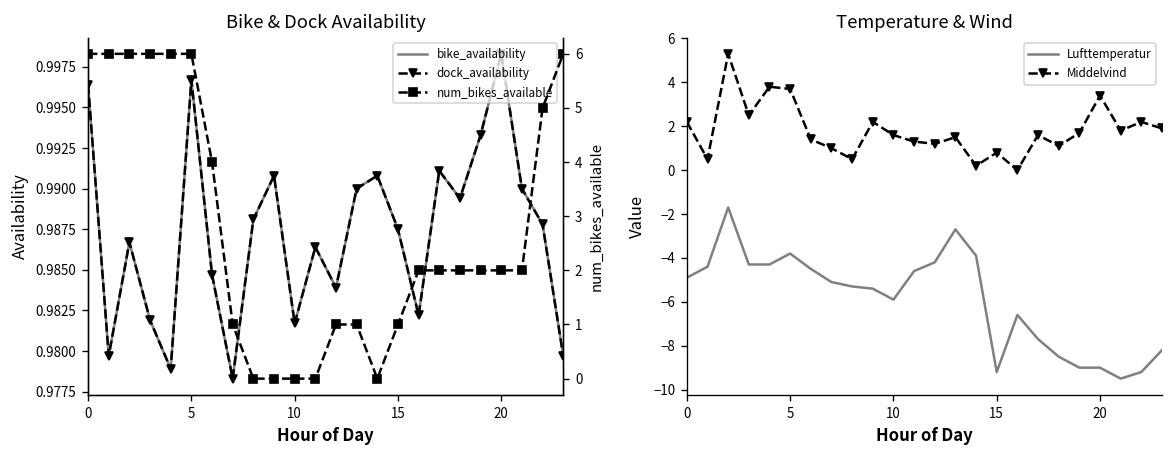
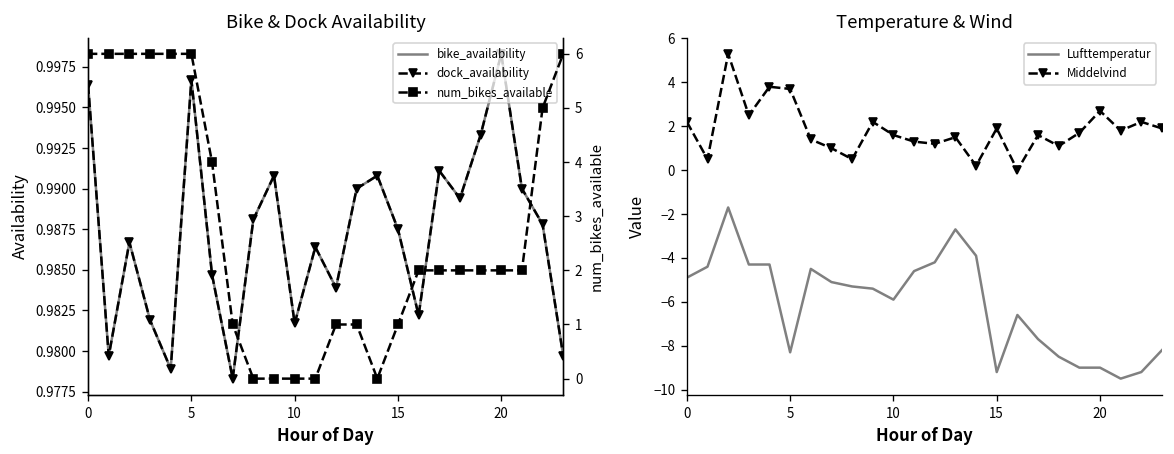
Temperature & Wind, Lufttemperatur, 5: -3.8 -> -8.3
Temperature & Wind, Middelvind, 15: 0.8 -> 1.9
Temperature & Wind, Middelvind, 20: 3.4 -> 2.7
